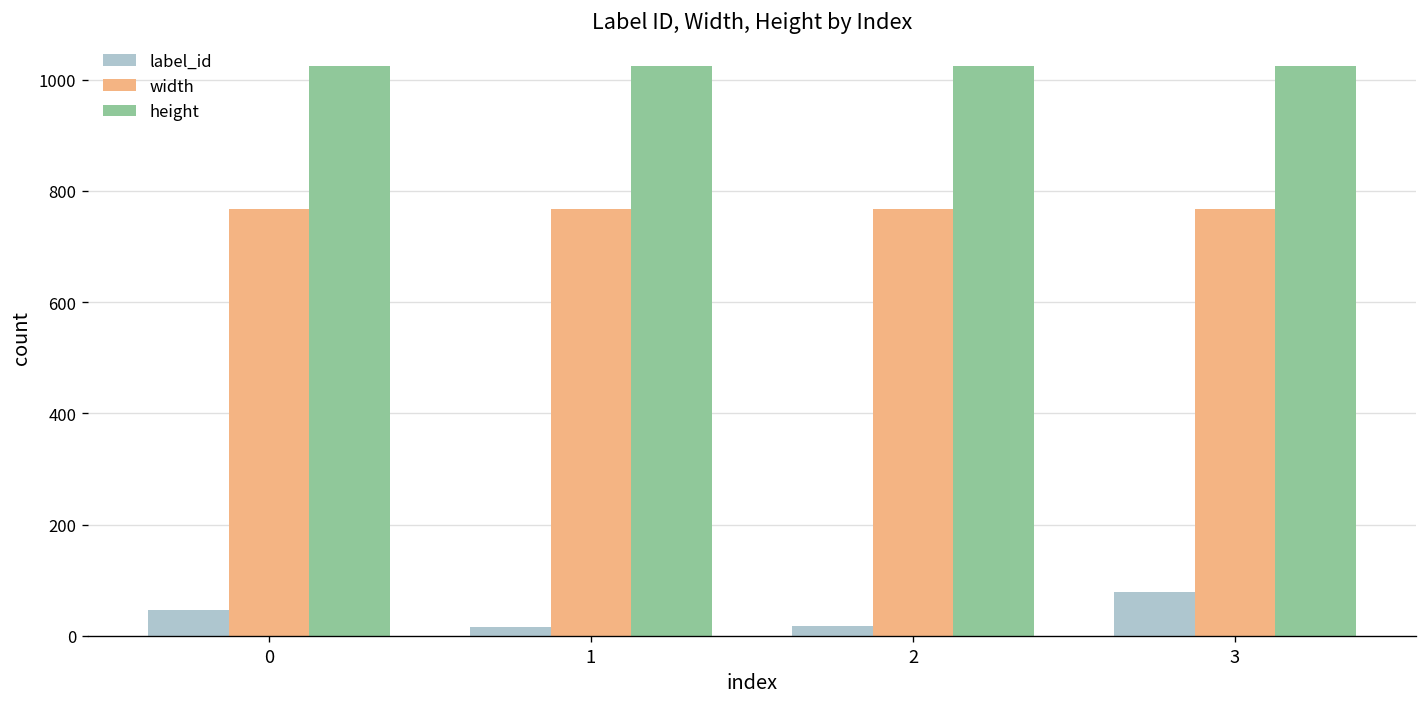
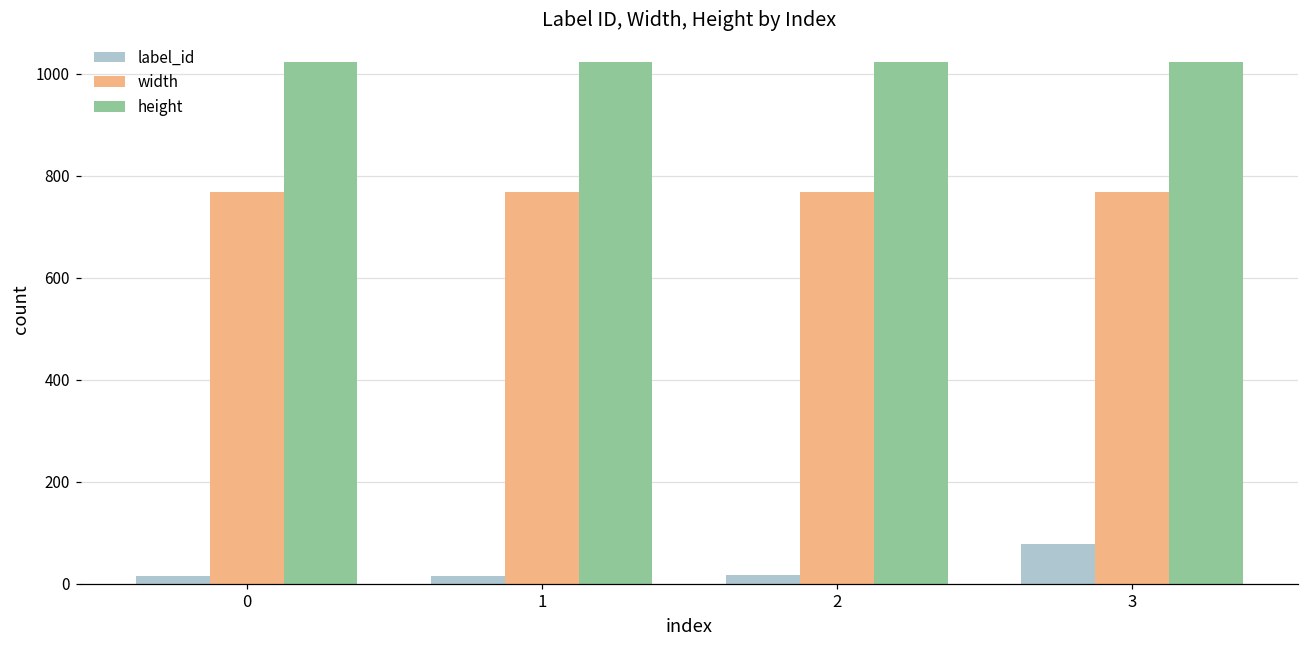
label_id, 0: 50 -> 20
